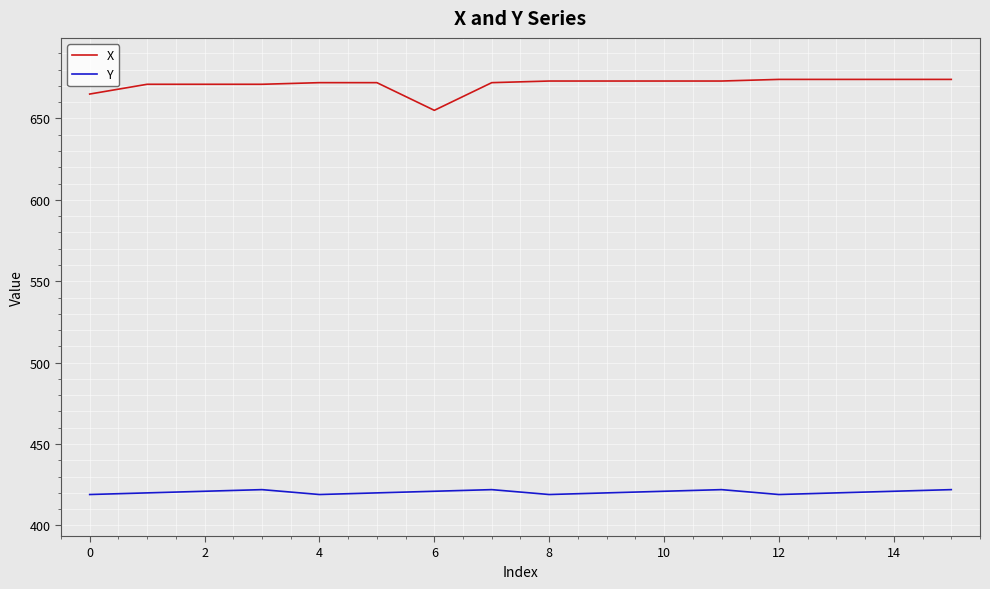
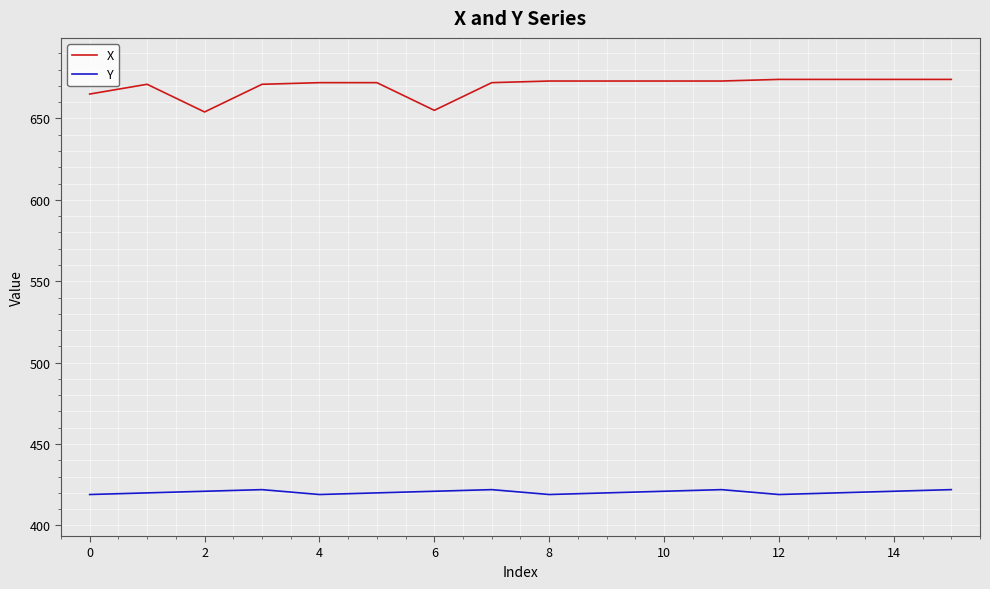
X, 2: 671 -> 654
